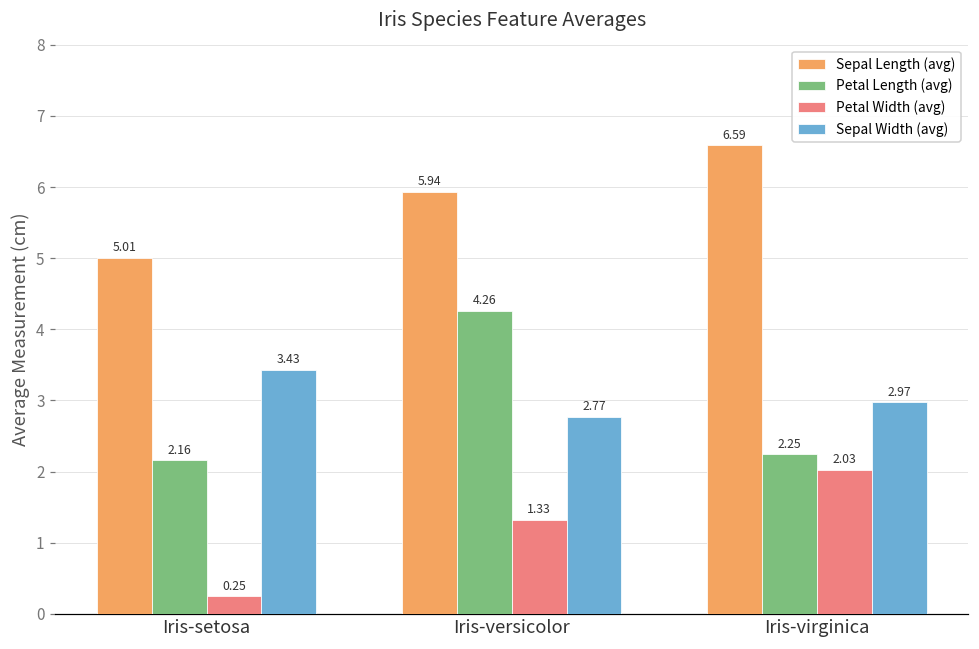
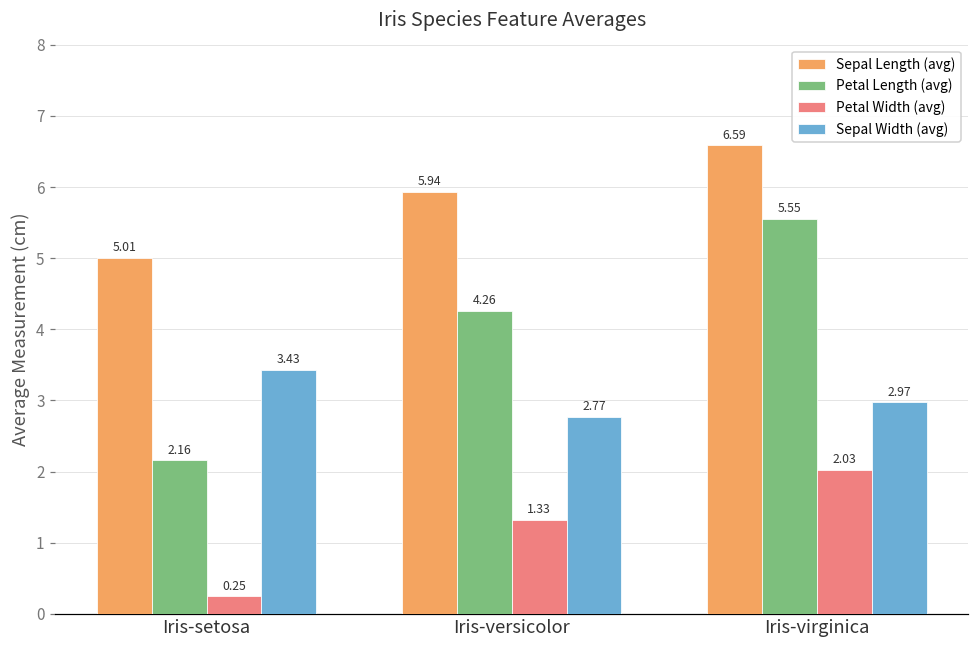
Petal Length (avg), Iris-virginica: 2.25 -> 5.55
